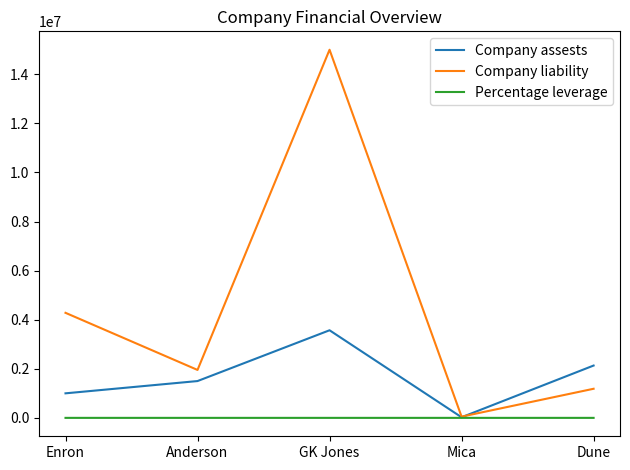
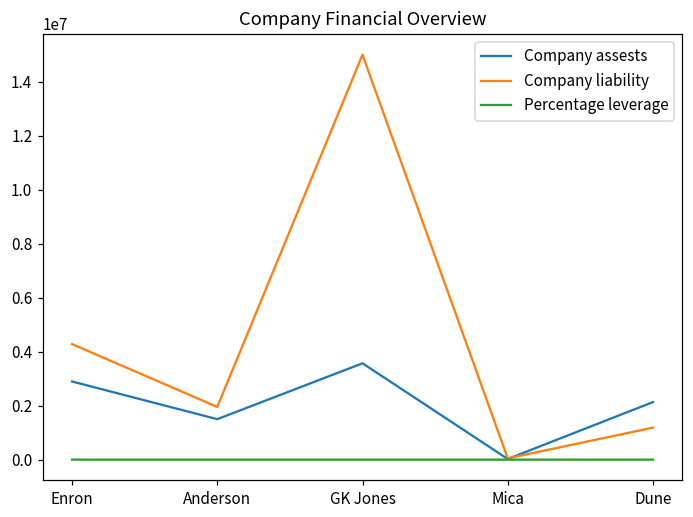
Company assests, Enron: 1000000 -> 2900000
